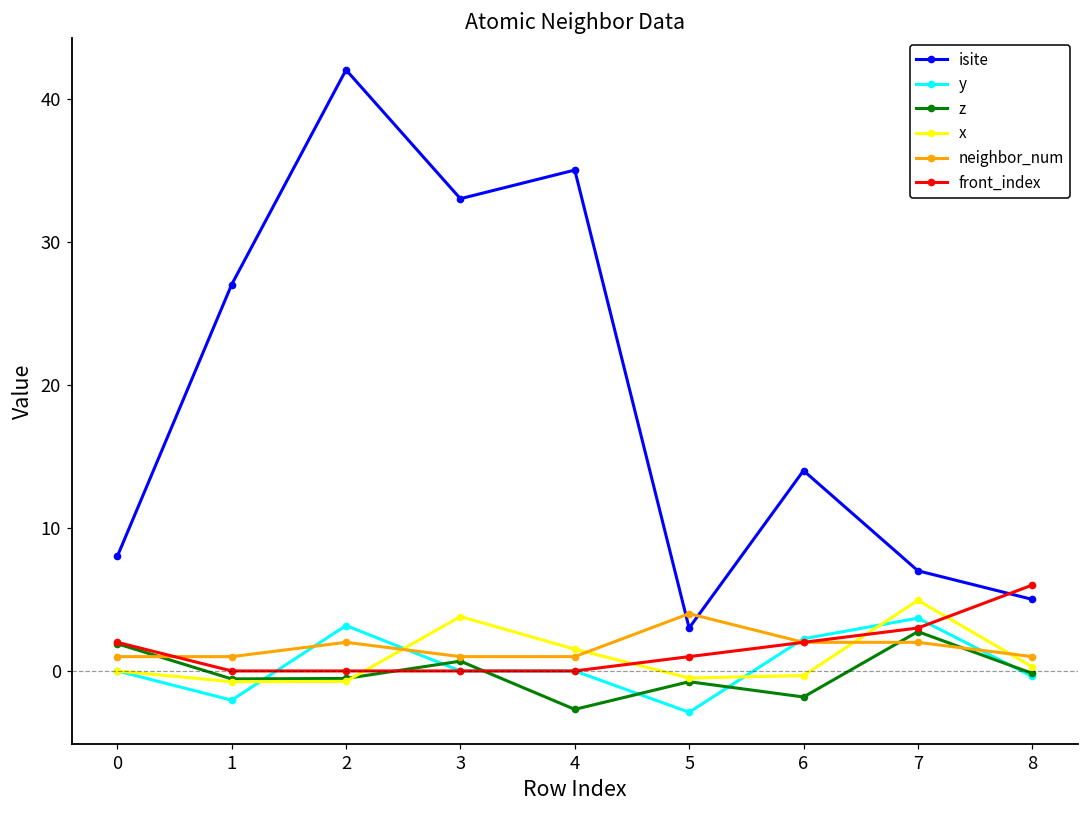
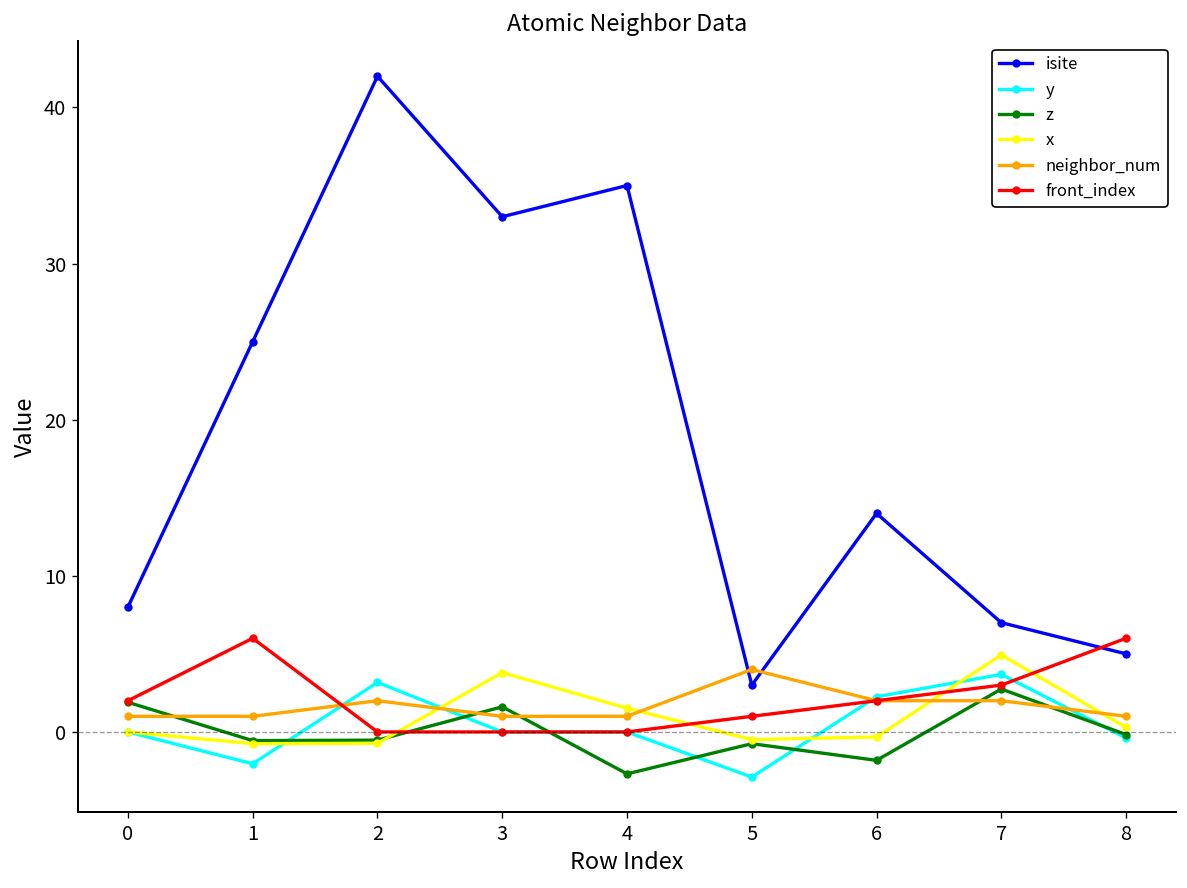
isite, 1: 27 -> 25
front_index, 1: 0 -> 6
z, 3: 0.7 -> 1.6
